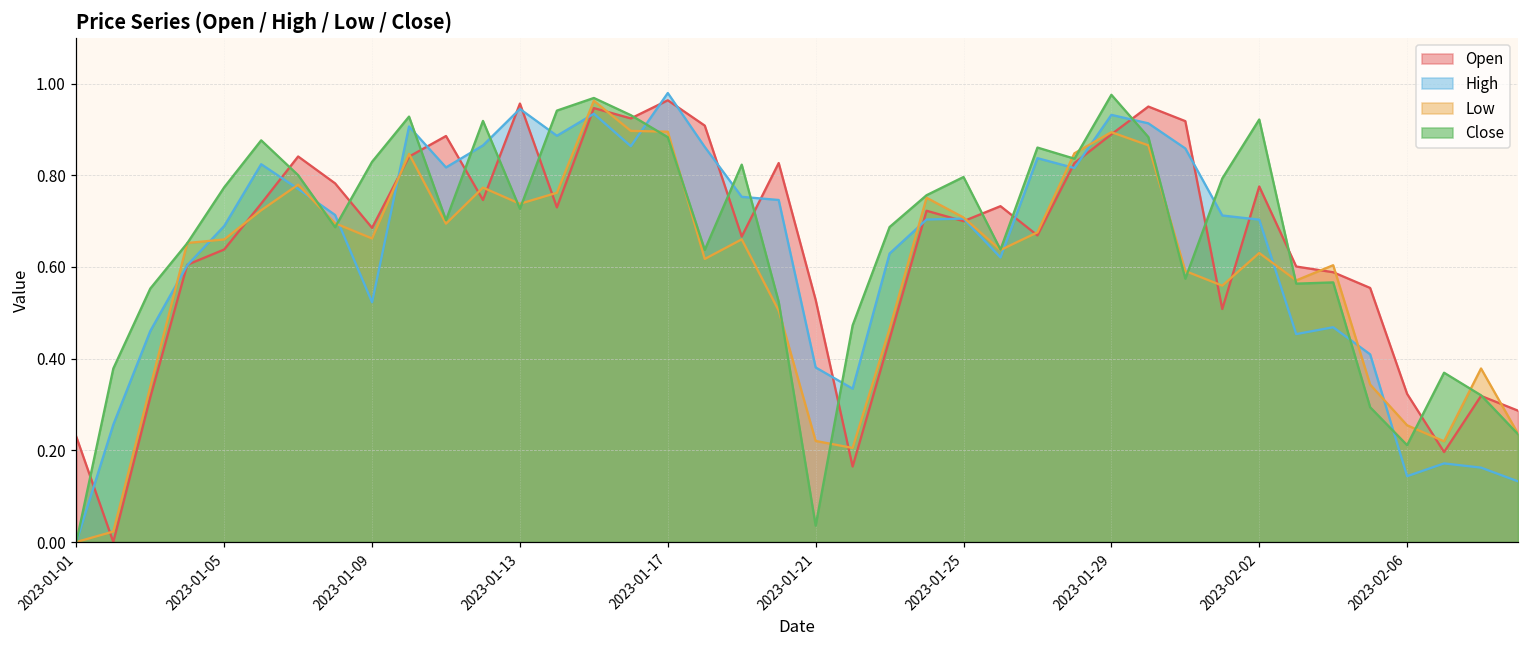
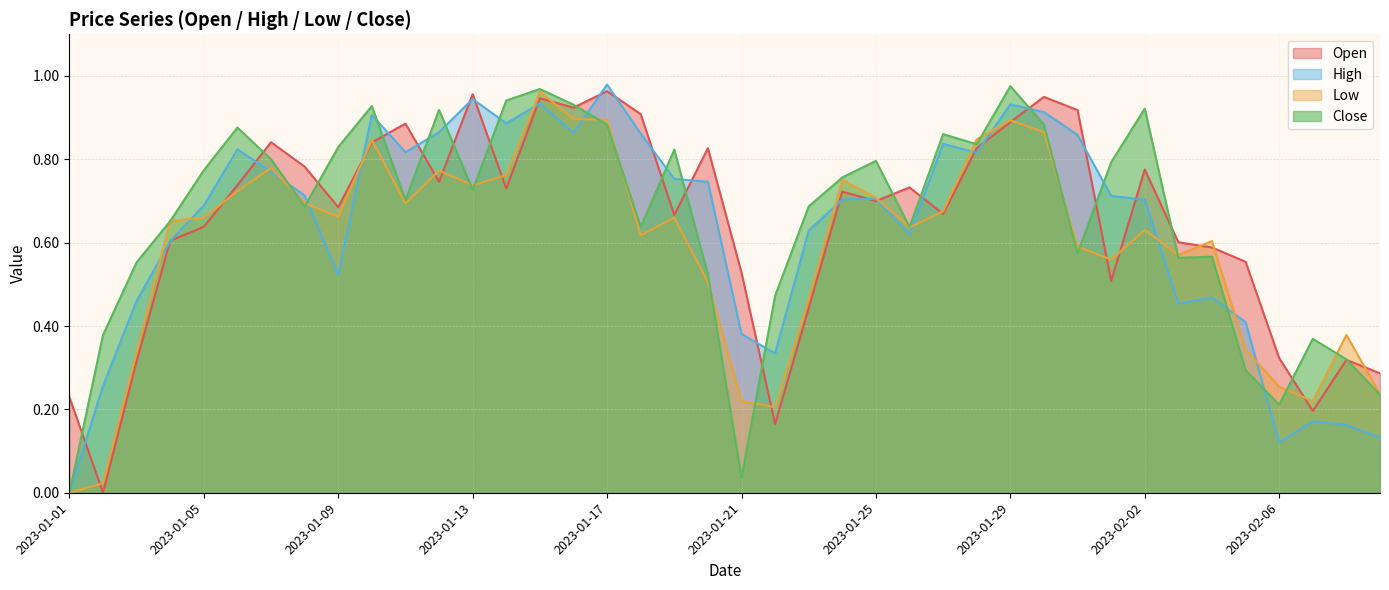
High, 2023-02-06: 0.14 -> 0.12
